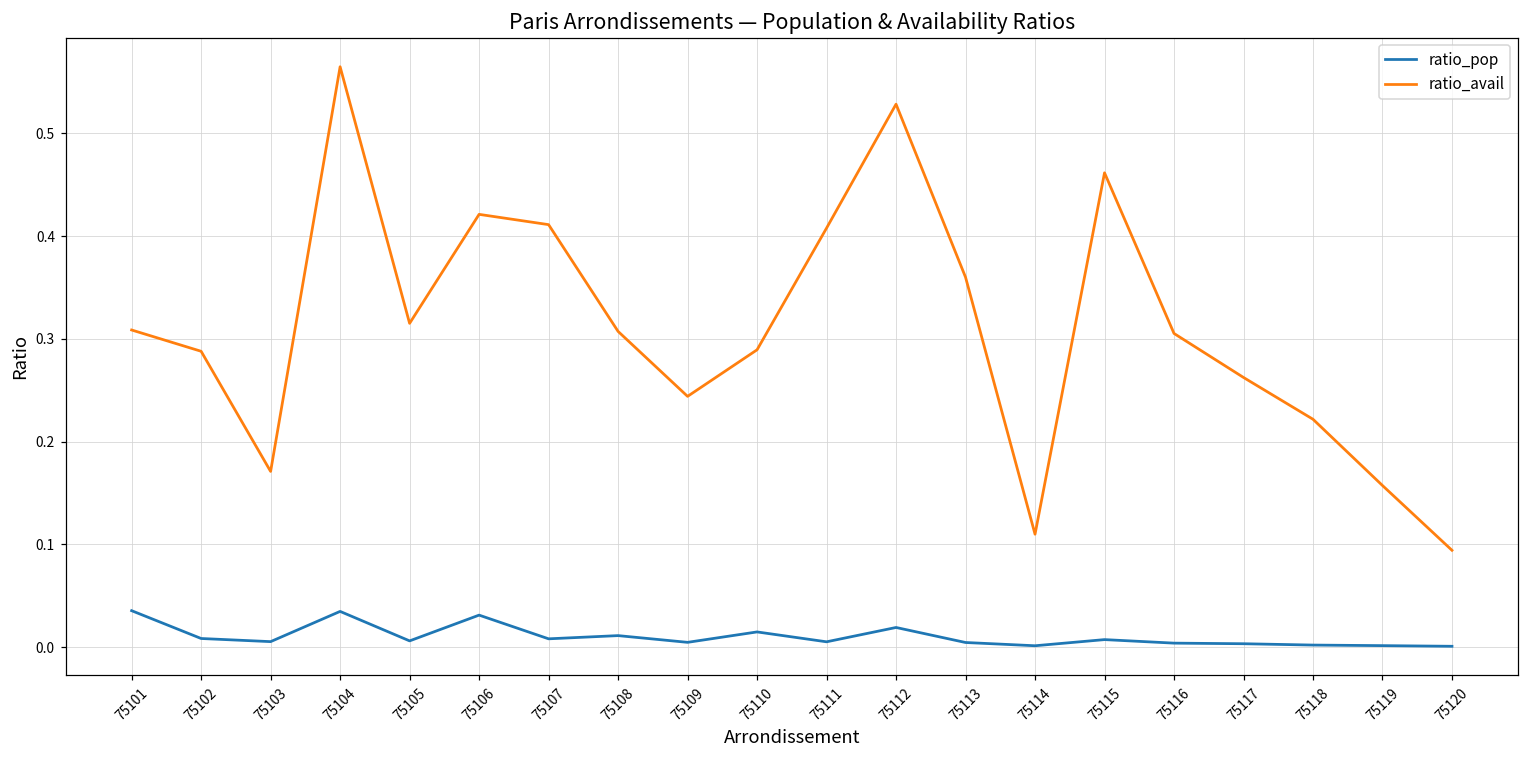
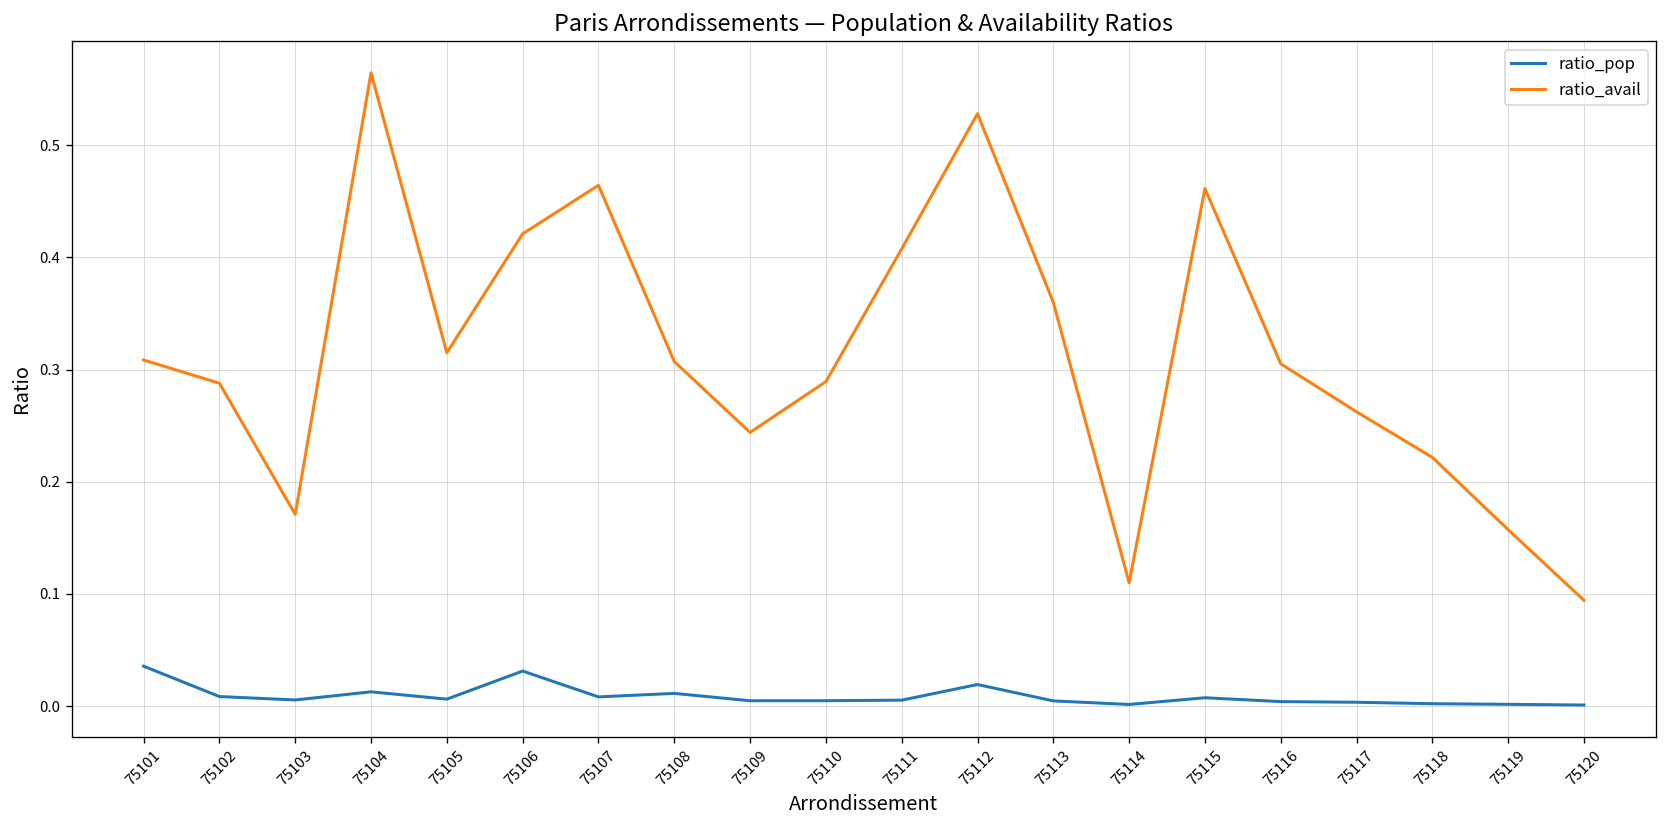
ratio_pop, 75104: 0.03 -> 0.01
ratio_avail, 75107: 0.41 -> 0.46
ratio_pop, 75110: 0.01 -> 0.00
